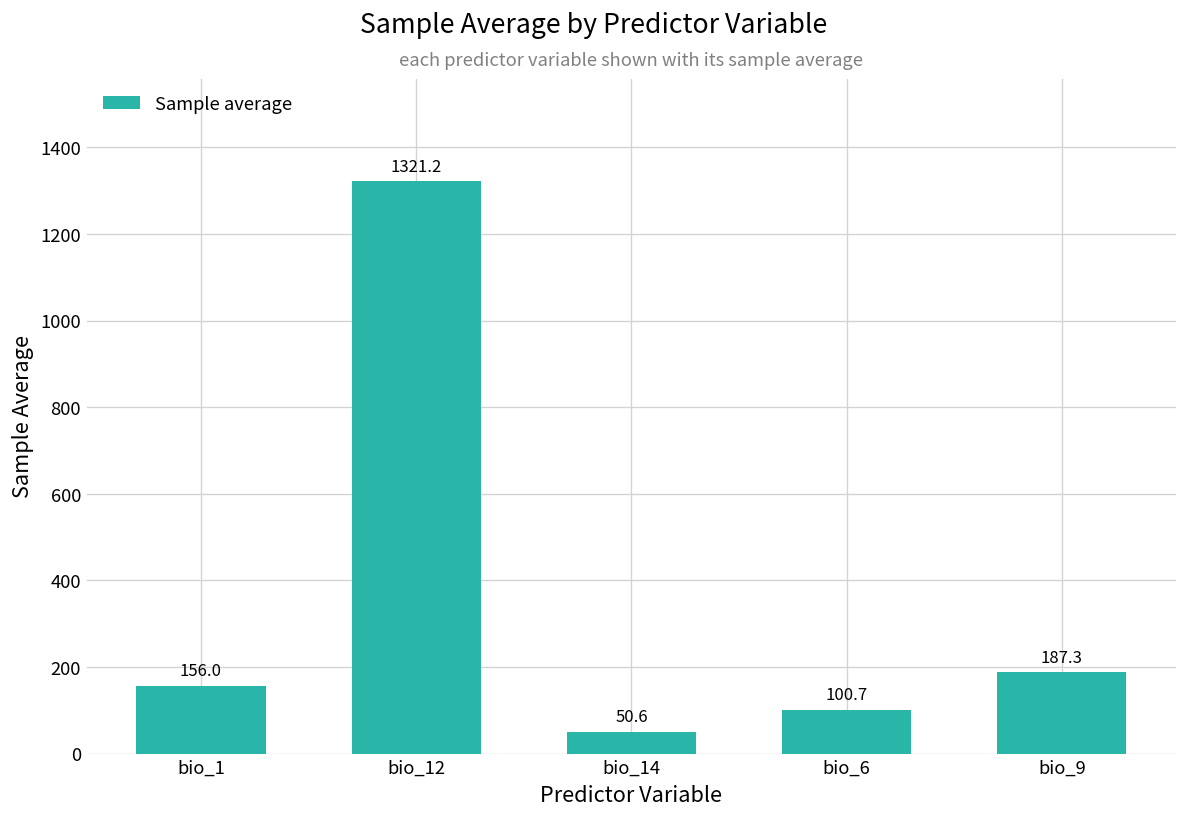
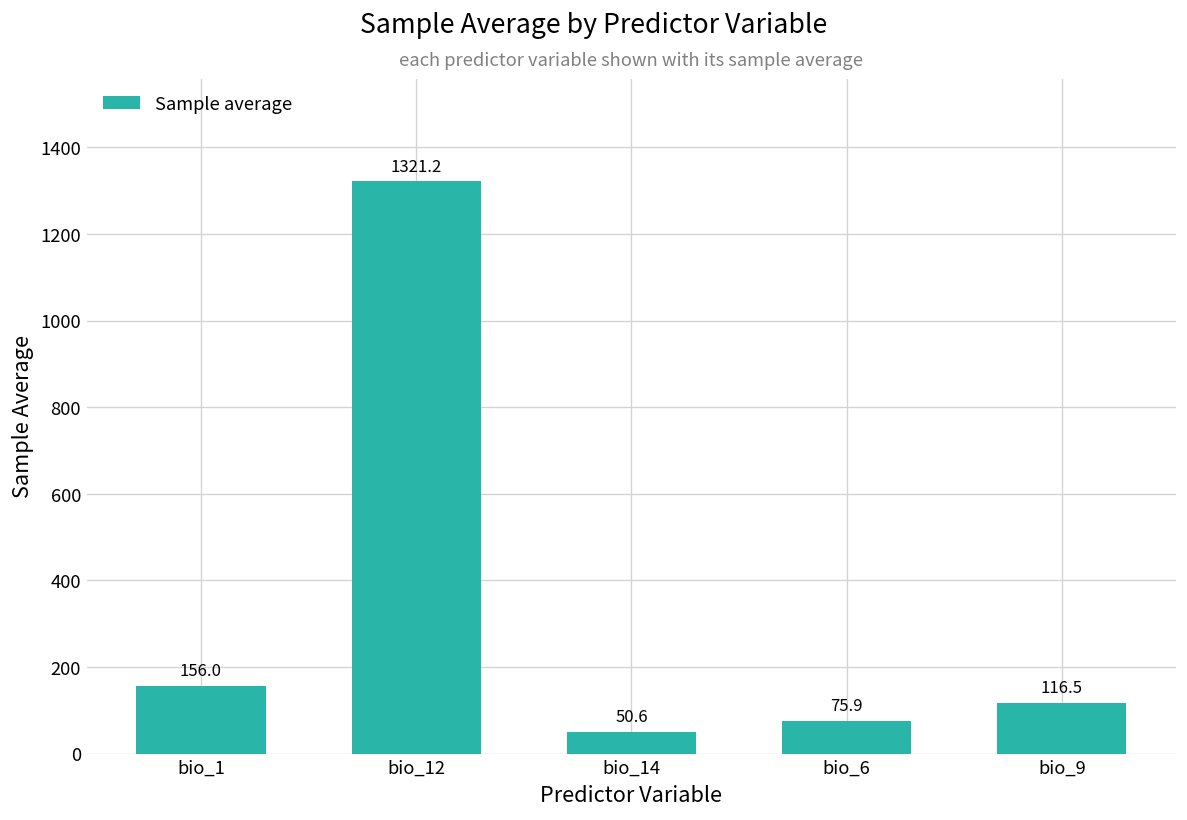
bio_6: 100.7 -> 75.9
bio_9: 187.3 -> 116.5
